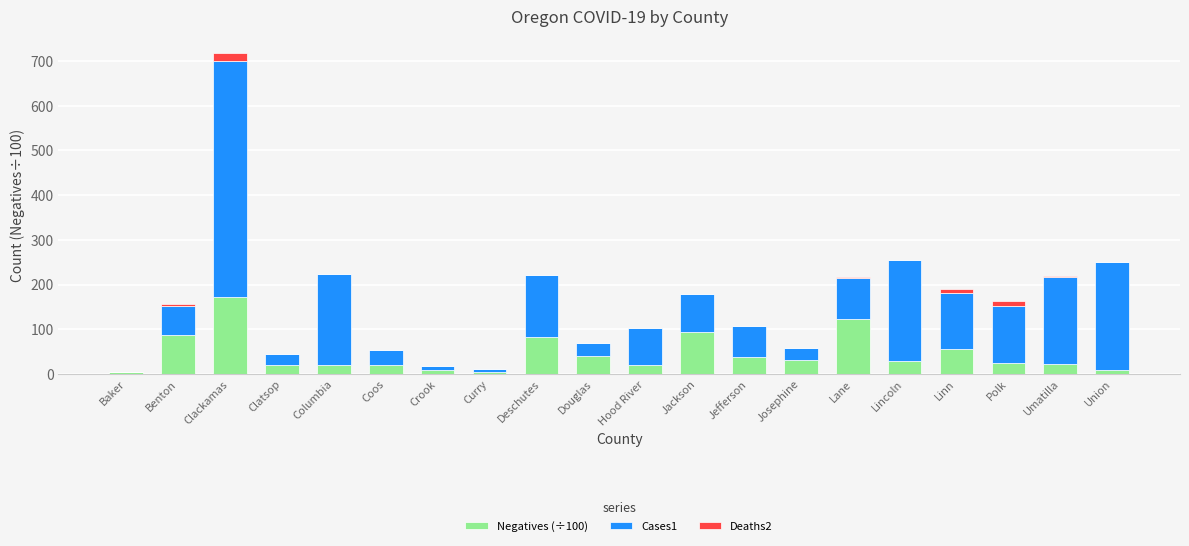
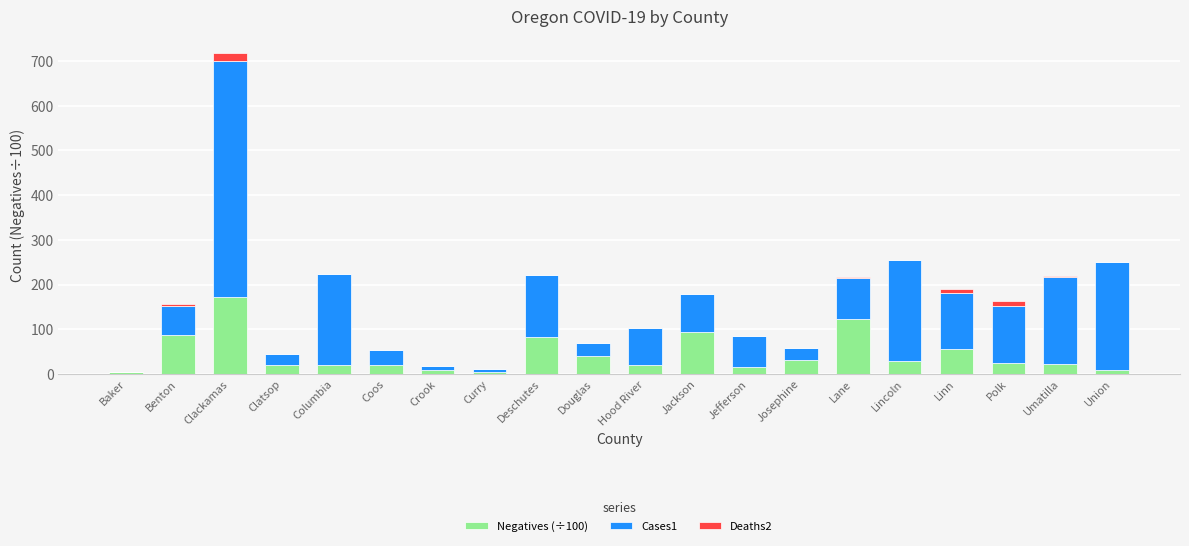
Negatives (÷100), Jefferson: 40 -> 10
